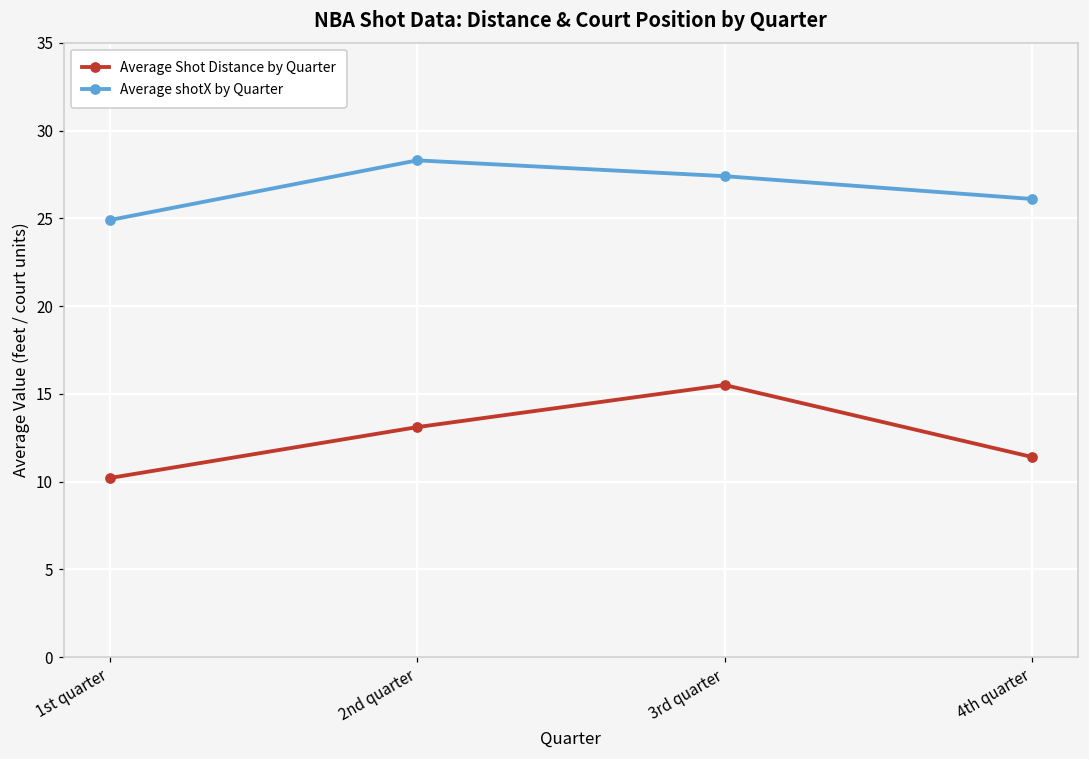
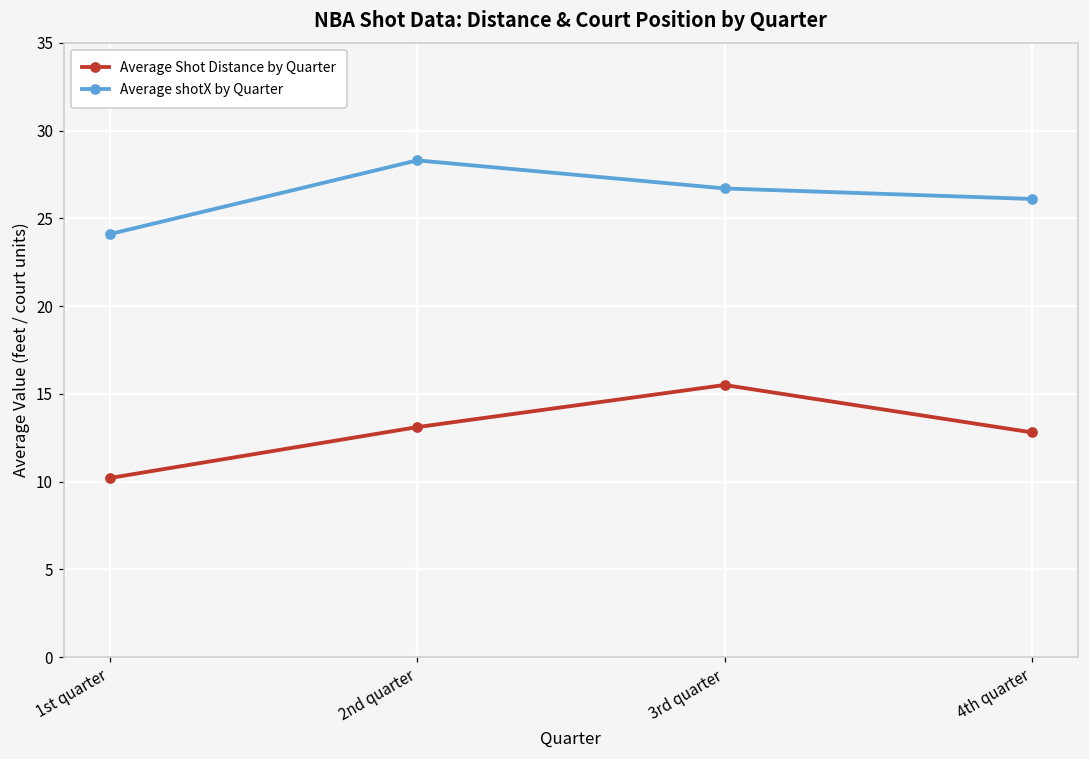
Average shotX by Quarter, 1st quarter: 24.9 -> 24.1
Average shotX by Quarter, 3rd quarter: 27.4 -> 26.7
Average Shot Distance by Quarter, 4th quarter: 11.4 -> 12.8
